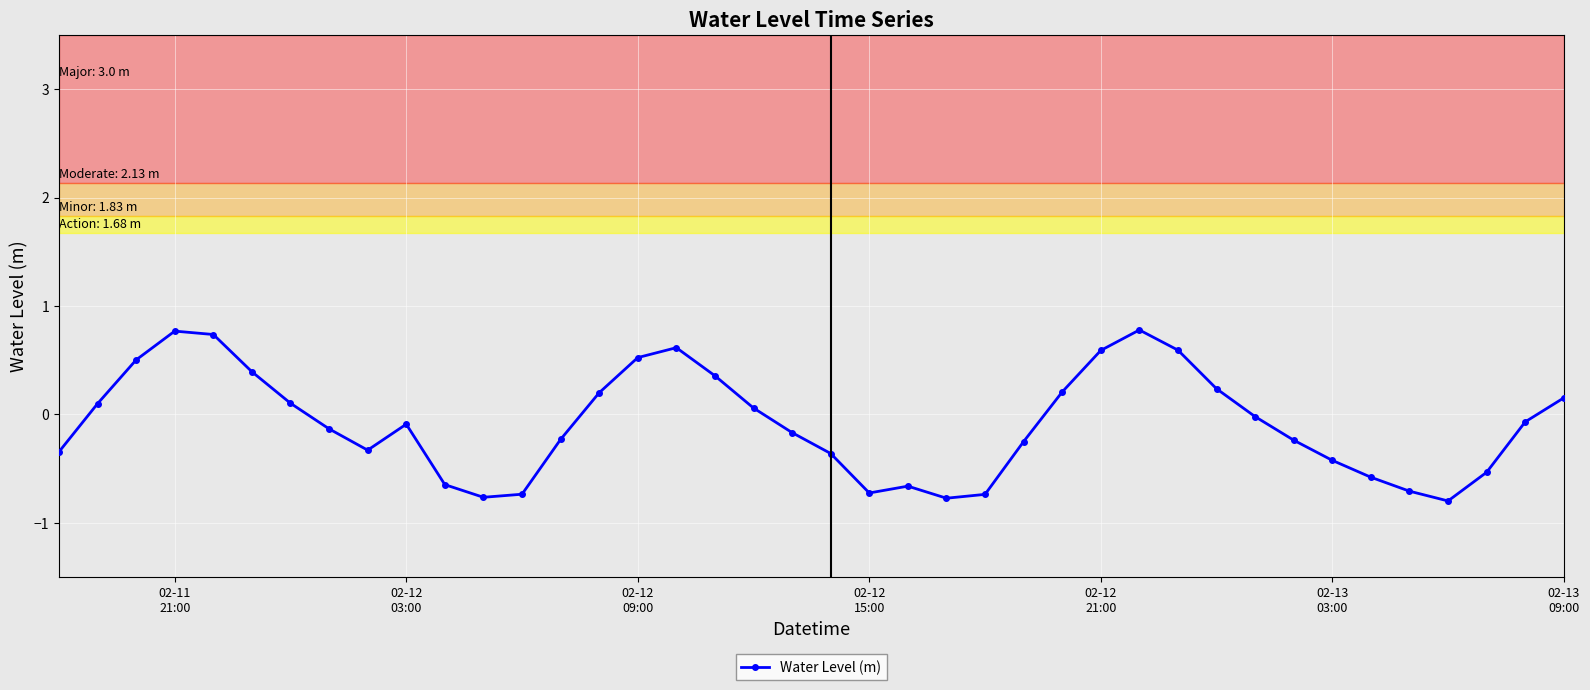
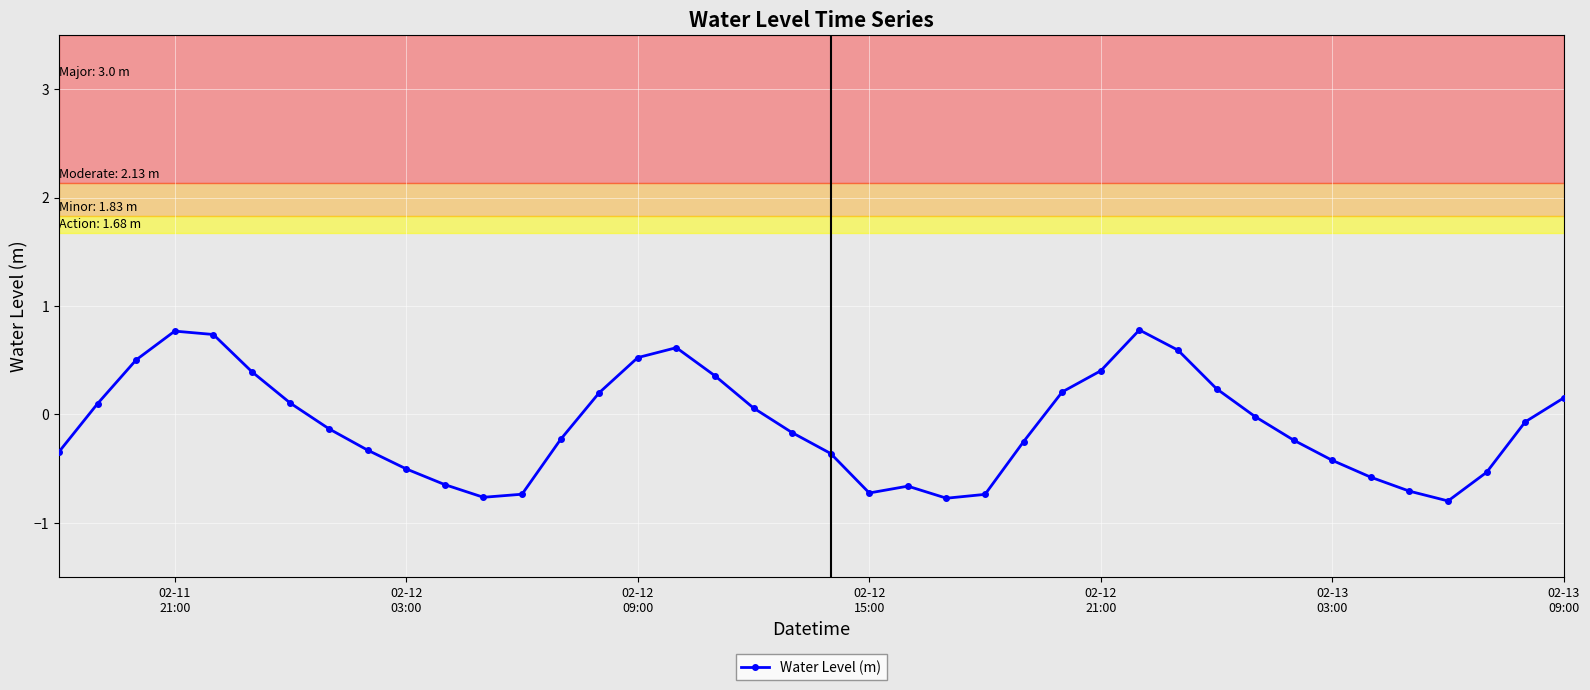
02-12 03:00: -0.09 -> -0.50
02-12 21:00: 0.59 -> 0.40
